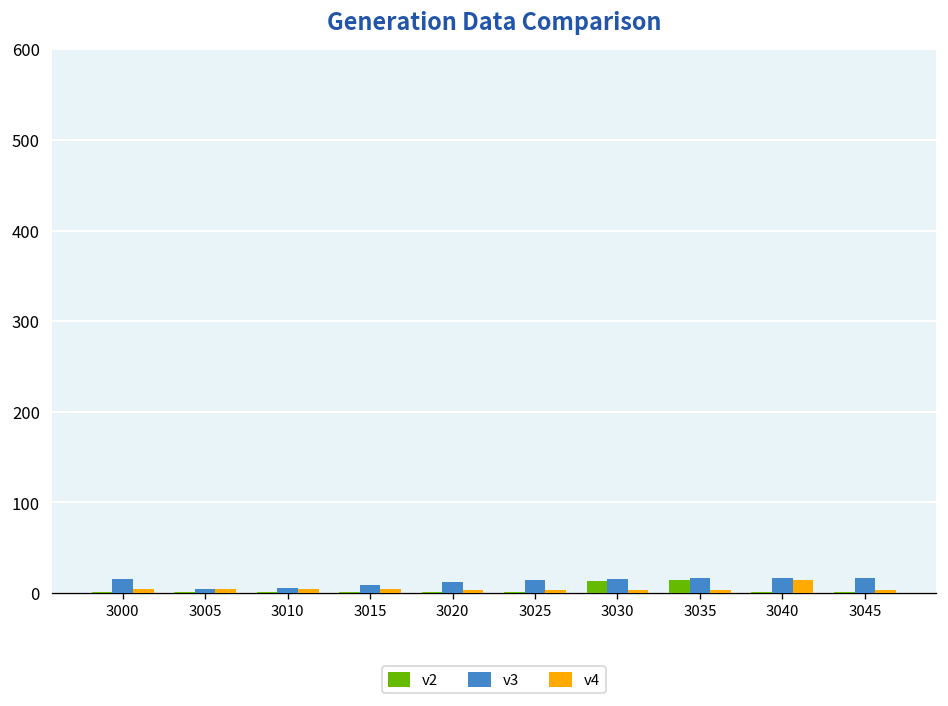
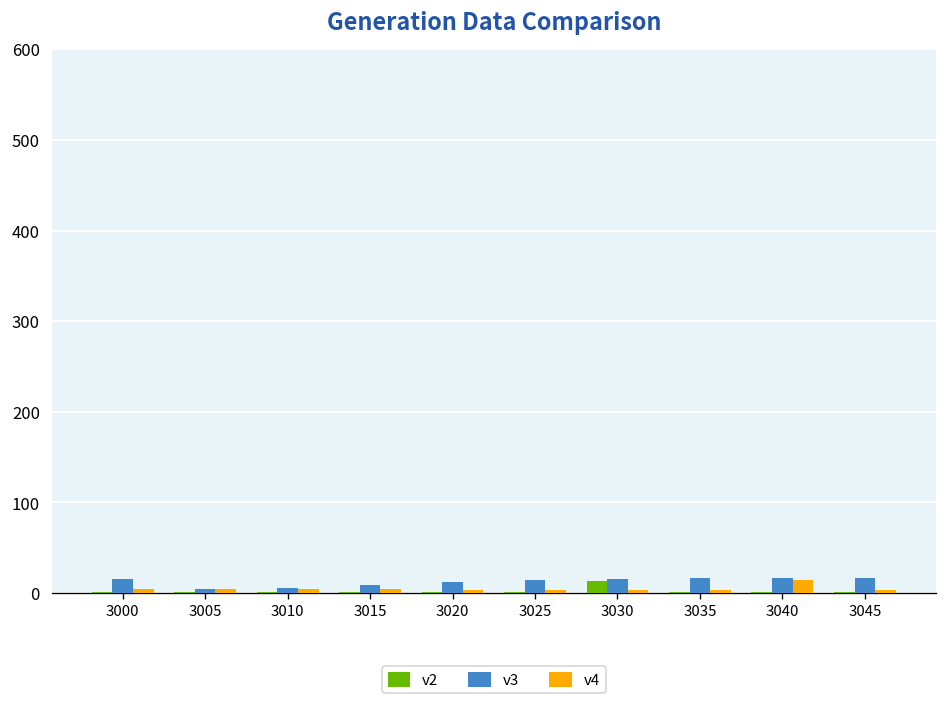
v2, 3035: 10 -> 0
